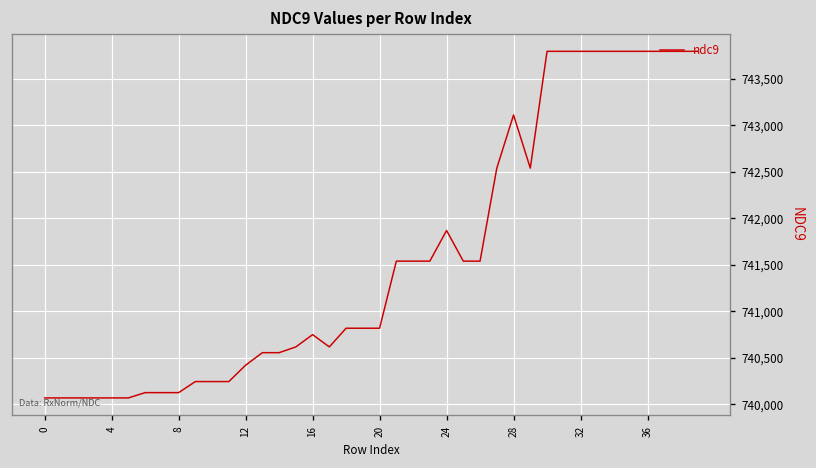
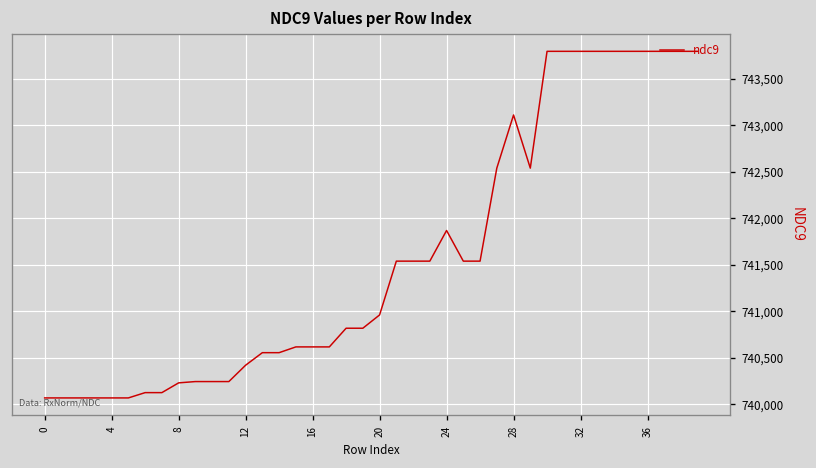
8: 740,100 -> 740,200
16: 740,700 -> 740,600
20: 740,800 -> 741,000
